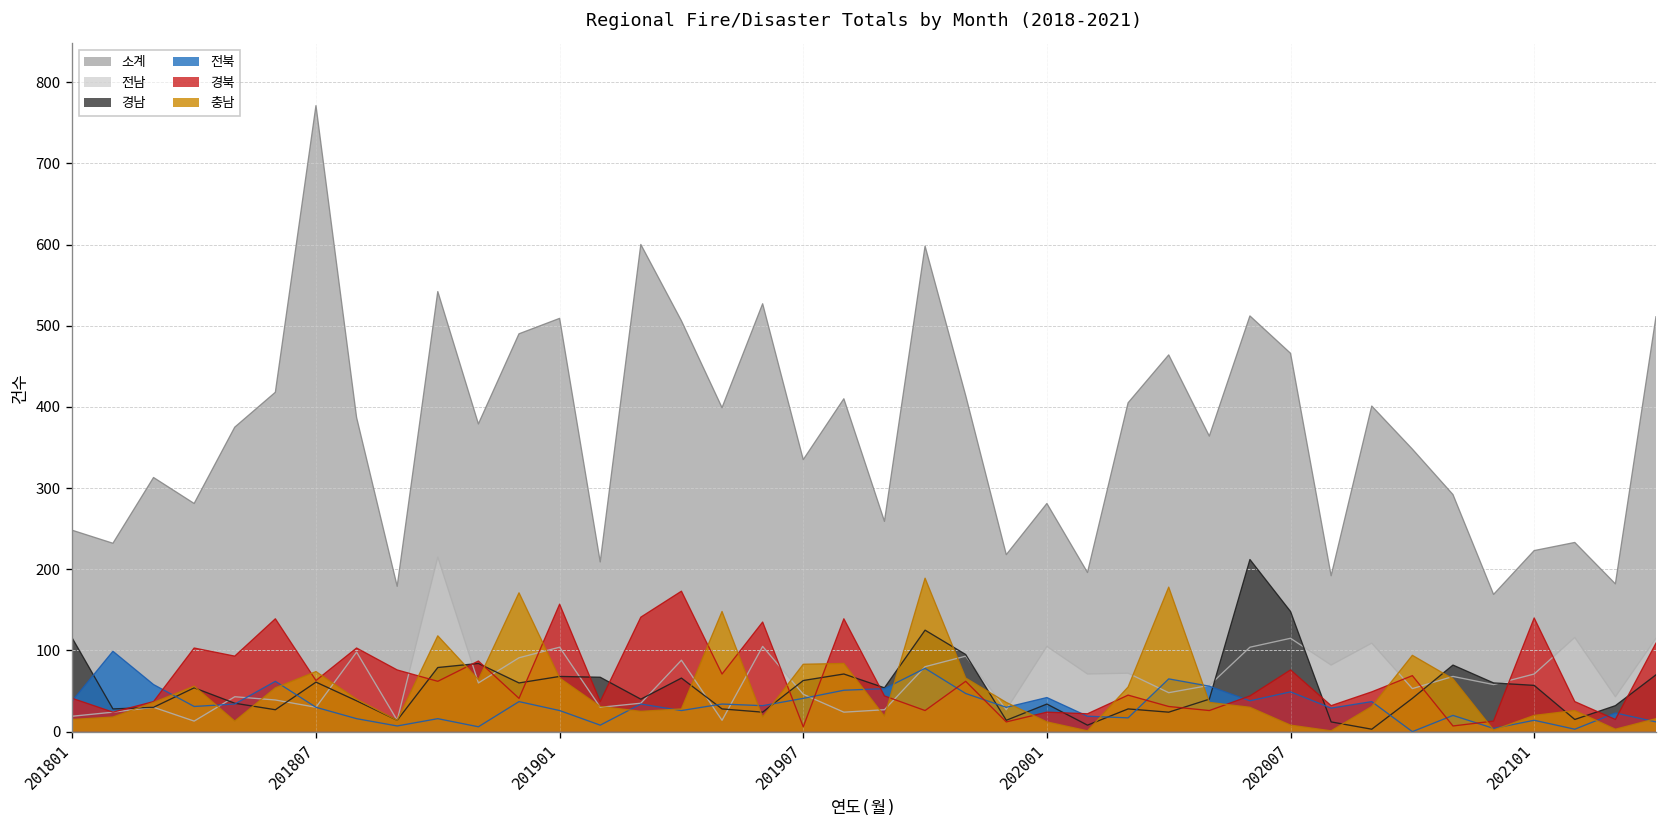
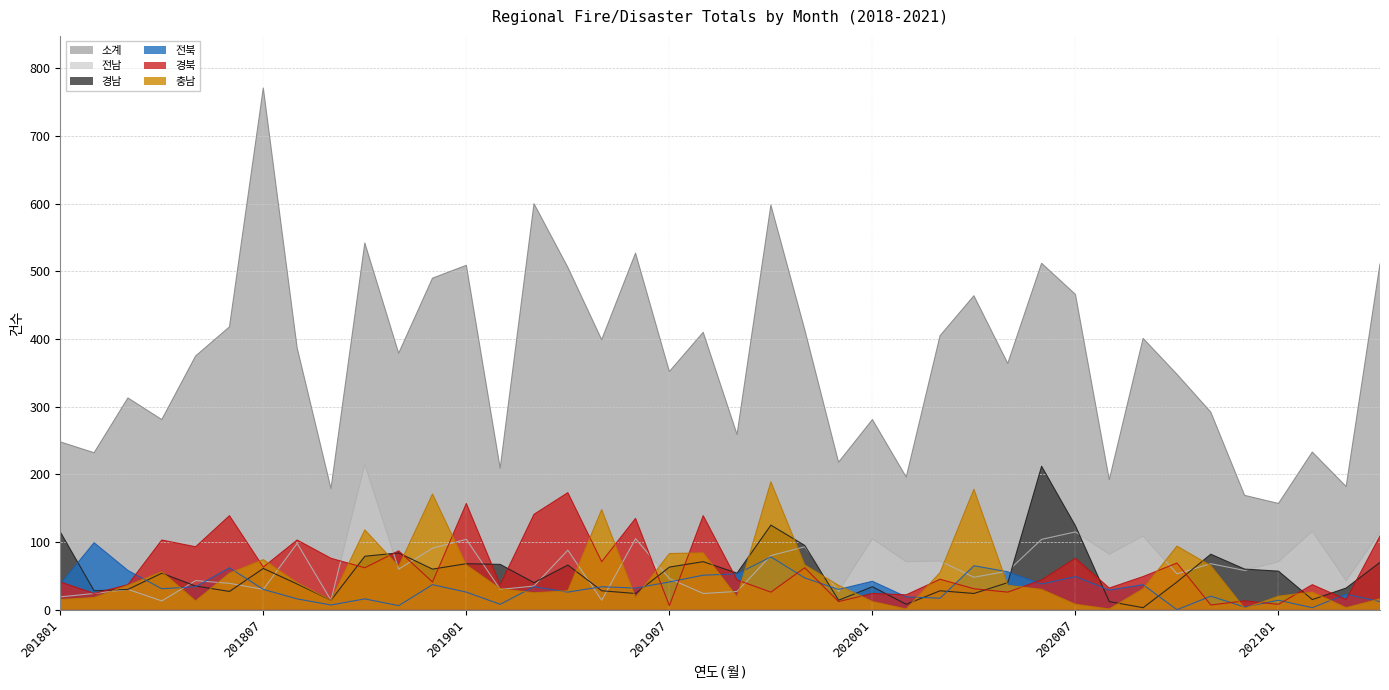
소계, 201907: 340 -> 350
경남, 202007: 150 -> 120
소계, 202101: 220 -> 160
경북, 202101: 140 -> 10
